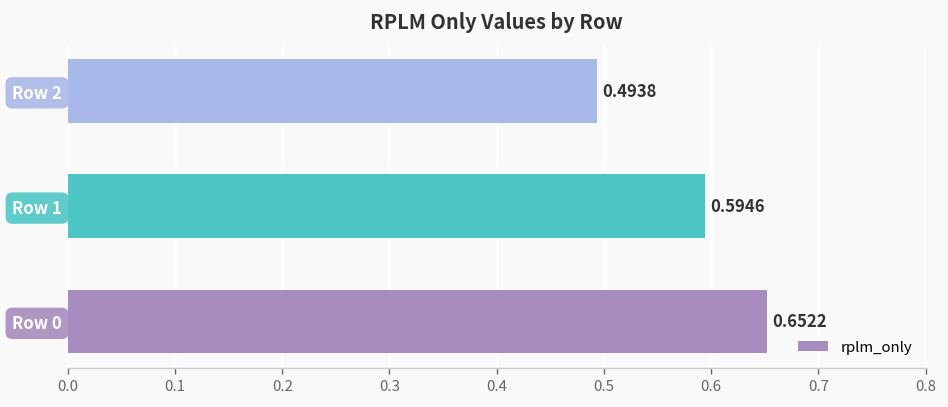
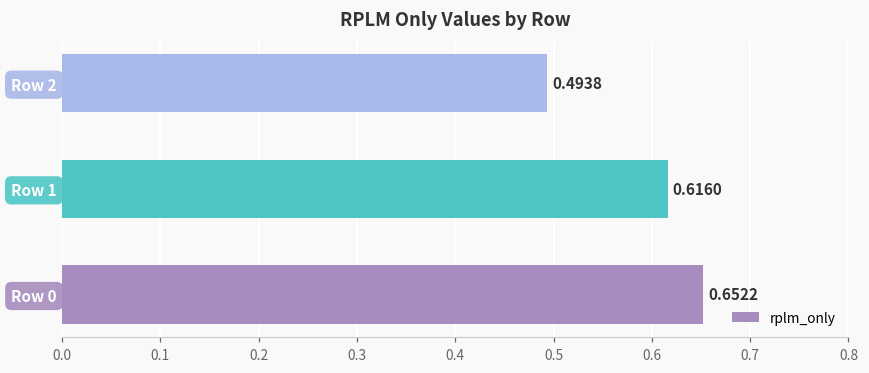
Row 1: 0.5946 -> 0.6160
